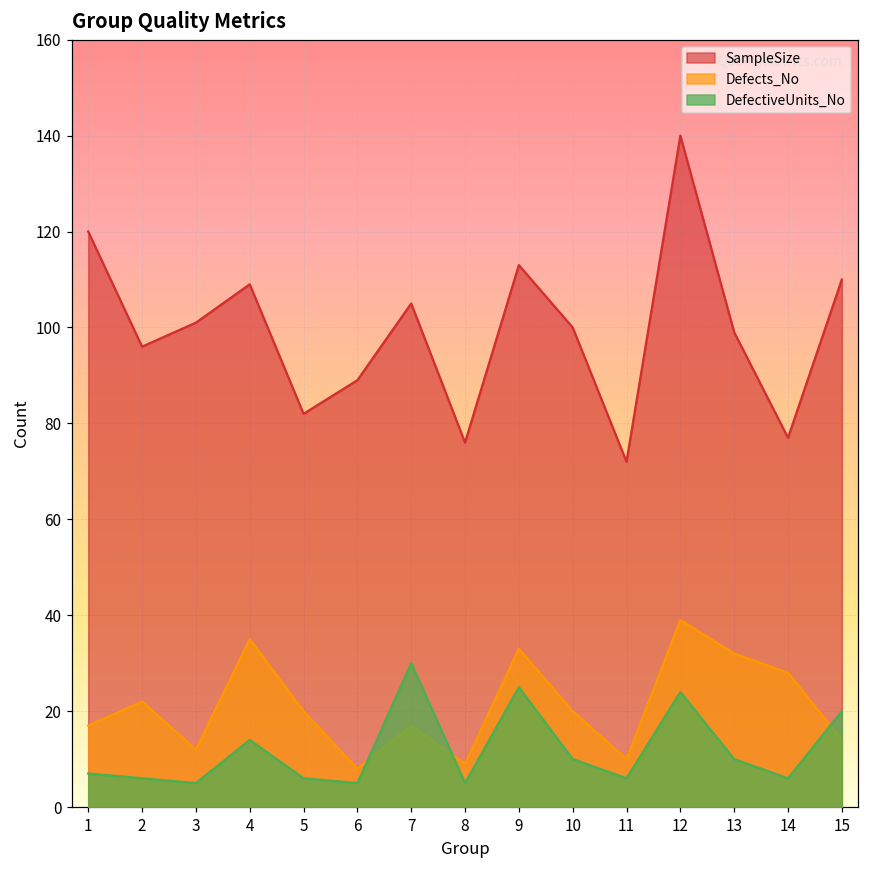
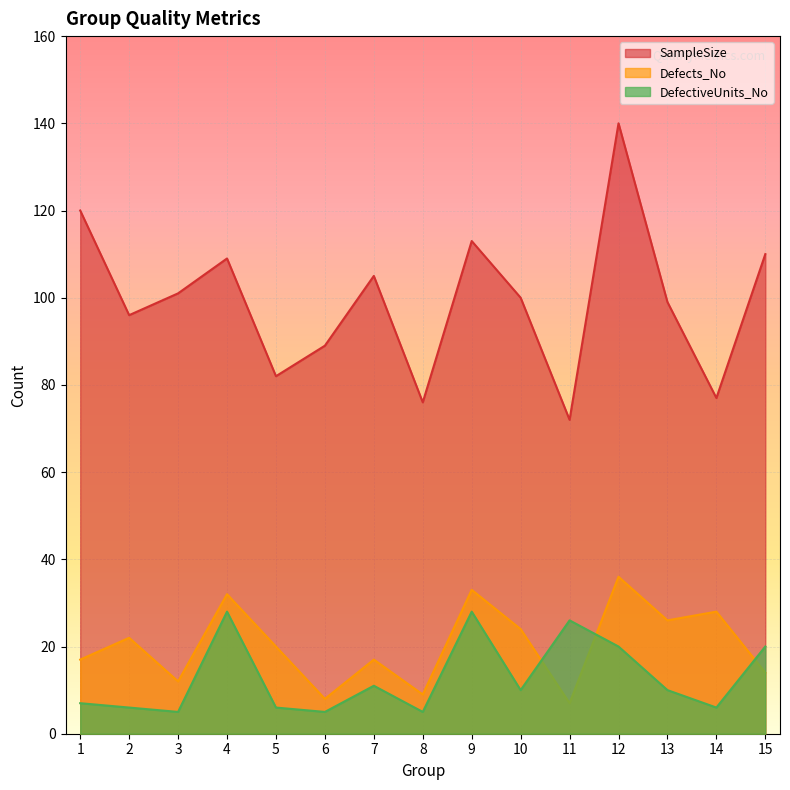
Defects_No, 4: 35 -> 32
DefectiveUnits_No, 4: 14 -> 28
DefectiveUnits_No, 7: 30 -> 11
DefectiveUnits_No, 9: 25 -> 28
Defects_No, 10: 20 -> 24
Defects_No, 11: 10 -> 7
DefectiveUnits_No, 11: 6 -> 26
Defects_No, 12: 39 -> 36
DefectiveUnits_No, 12: 24 -> 20
Defects_No, 13: 32 -> 26
